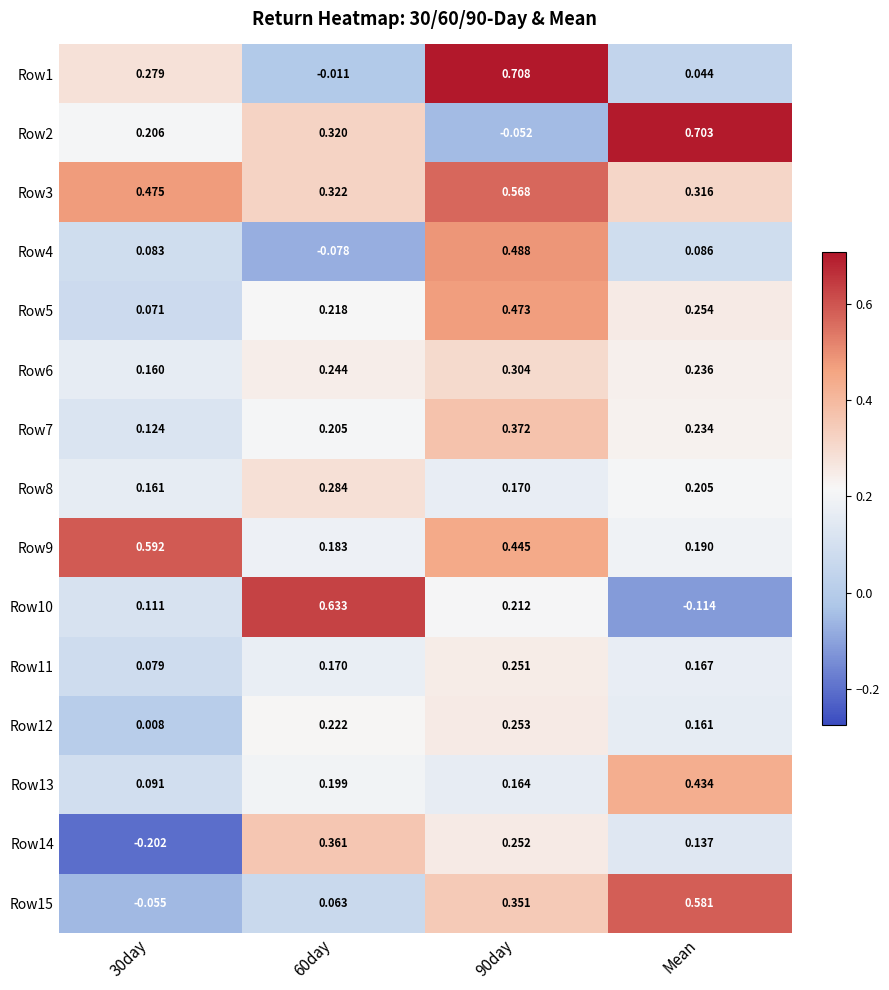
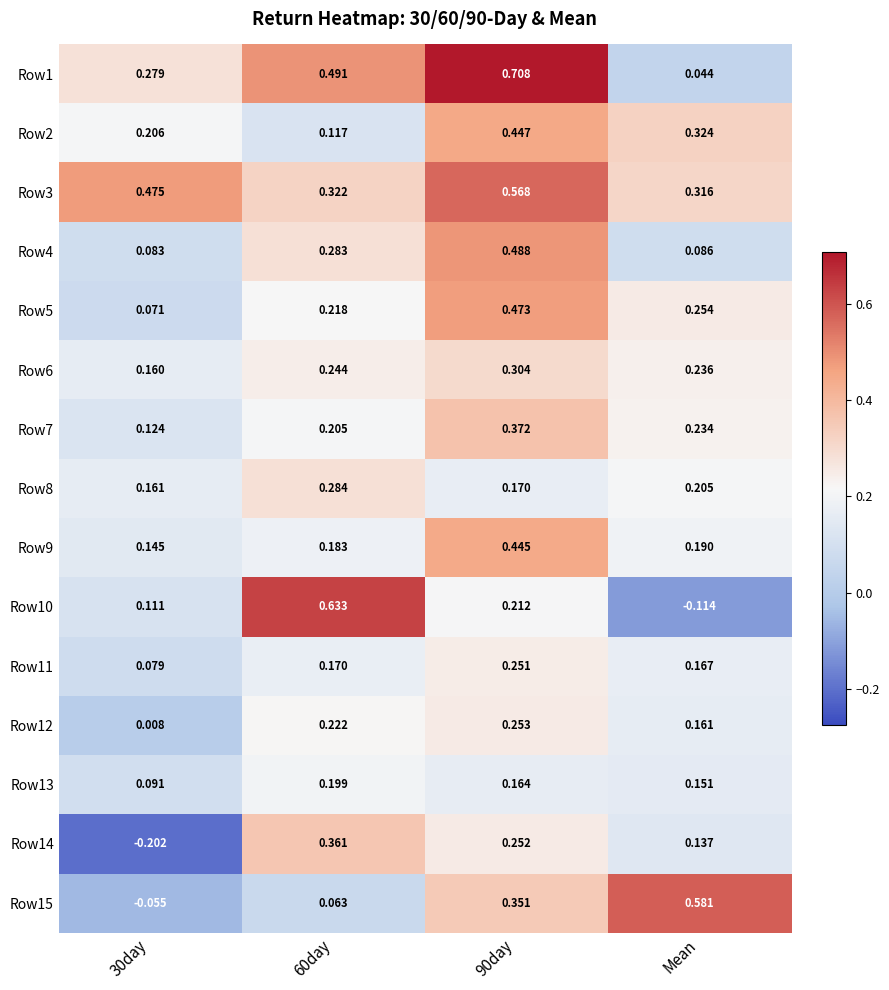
Row1, 60day: -0.011 -> 0.491
Row2, 60day: 0.320 -> 0.117
Row2, 90day: -0.052 -> 0.447
Row2, Mean: 0.703 -> 0.324
Row4, 60day: -0.078 -> 0.283
Row9, 30day: 0.592 -> 0.145
Row13, Mean: 0.434 -> 0.151
